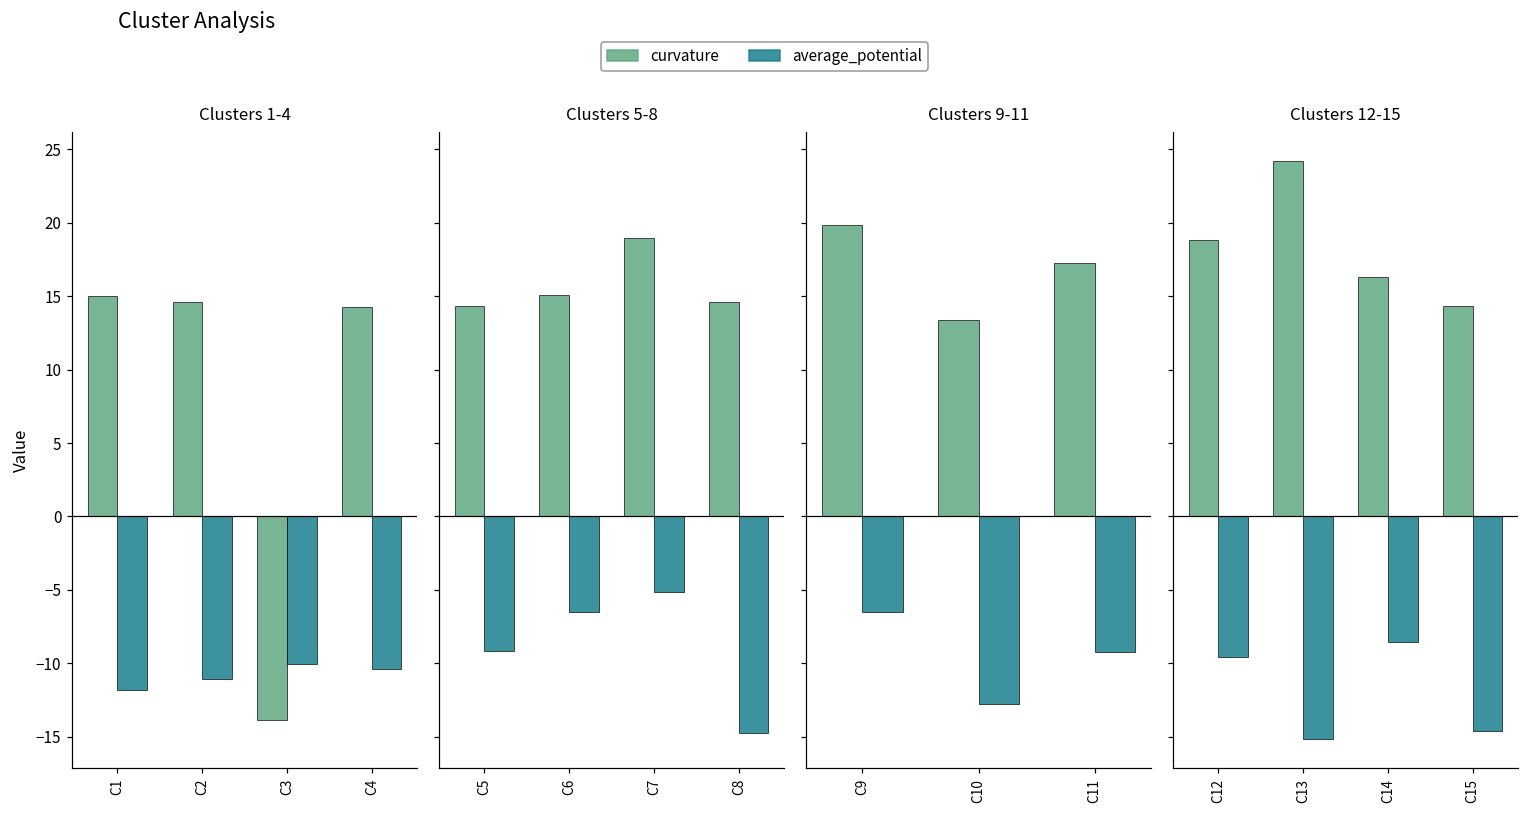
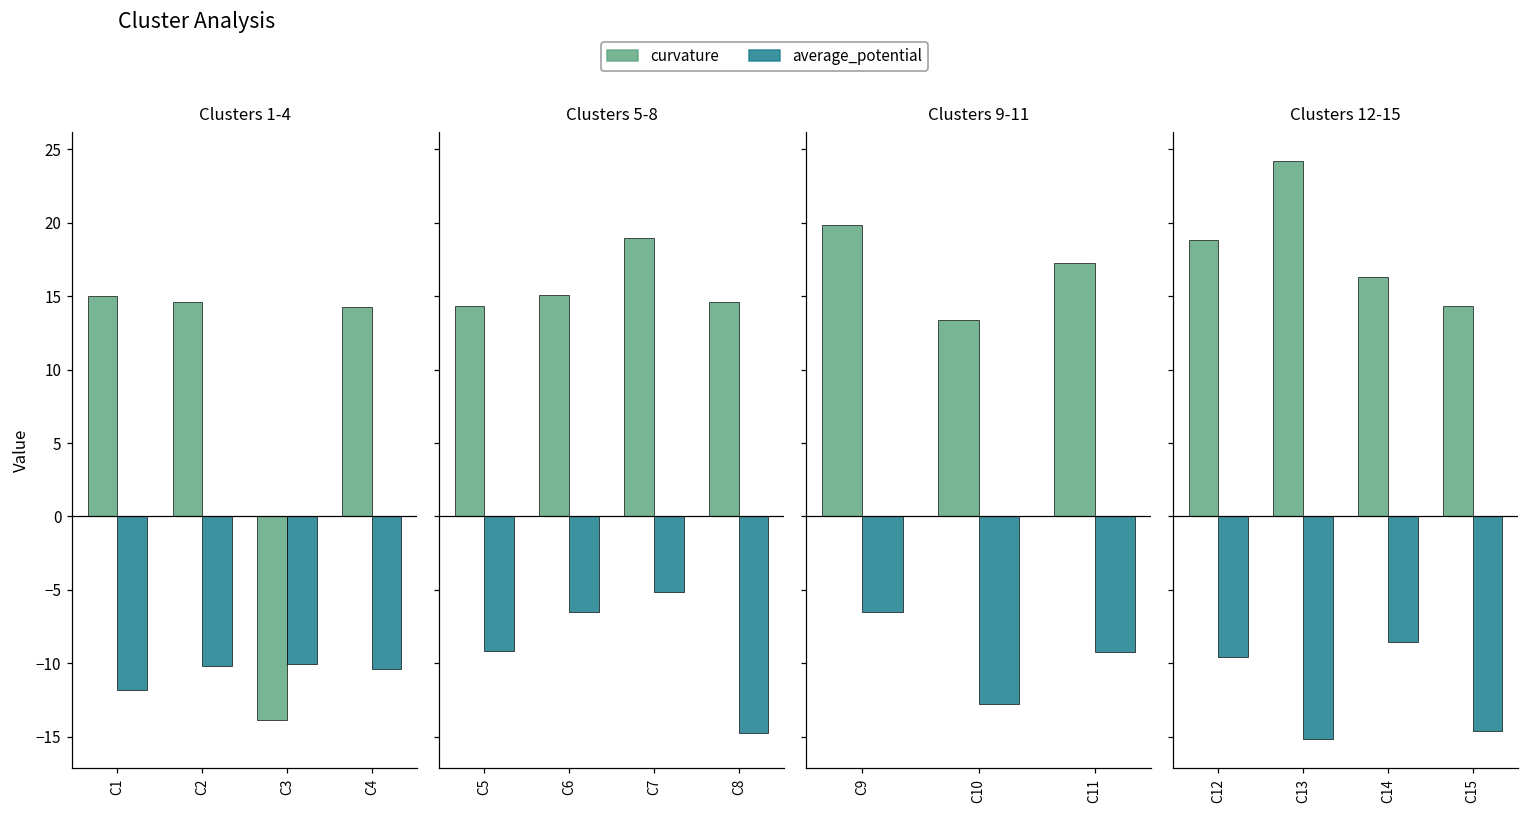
Clusters 1-4, average_potential, C2: -11.1 -> -10.2
